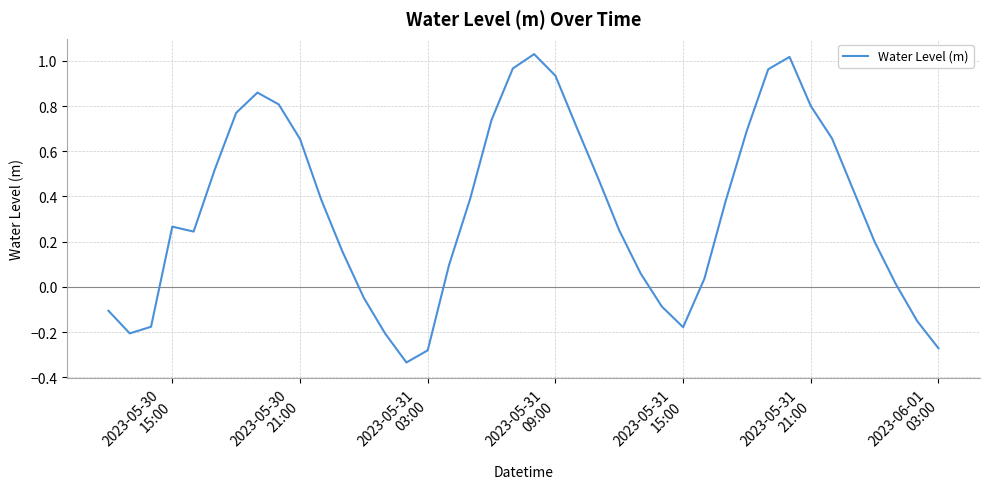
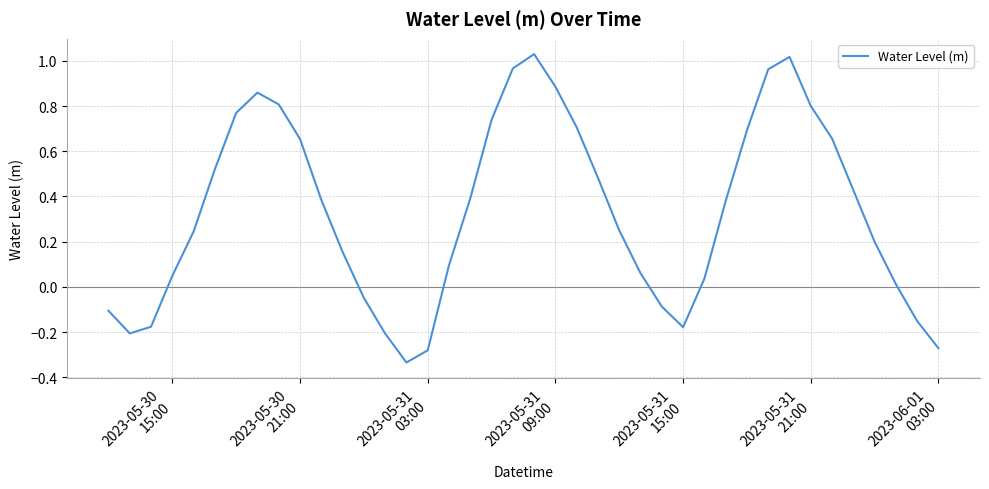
2023-05-30 15:00: 0.27 -> 0.05
2023-05-31 09:00: 0.93 -> 0.89
